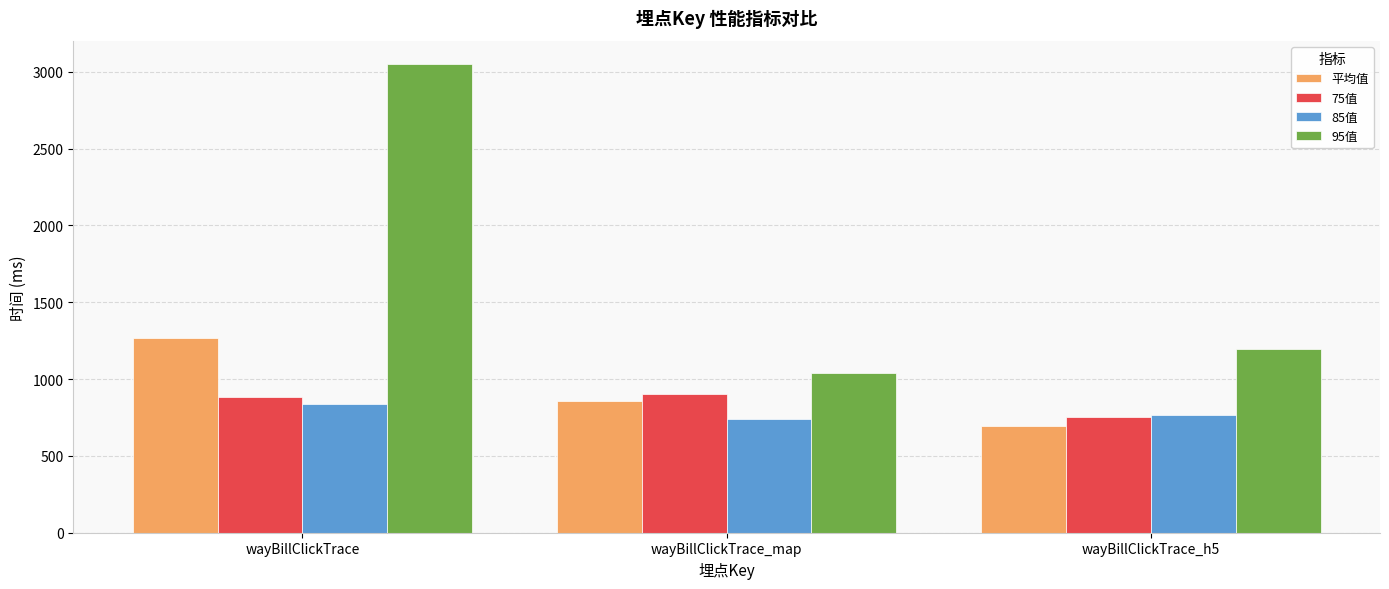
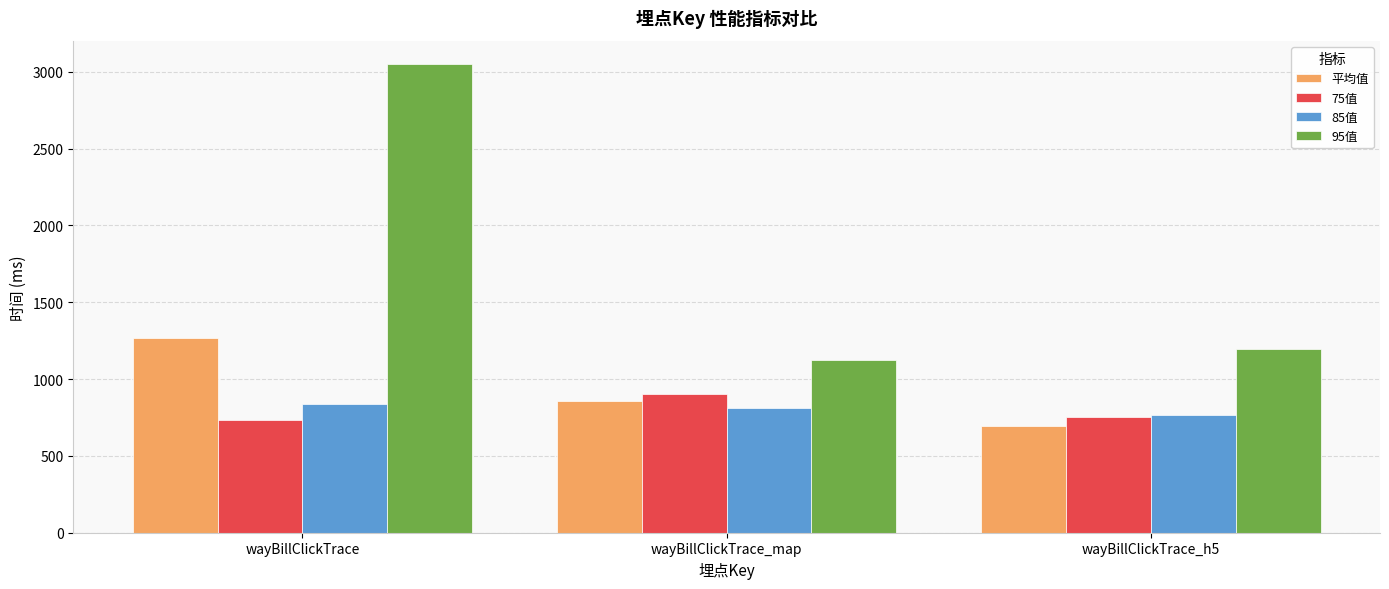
75值, wayBillClickTrace: 880 -> 730
85值, wayBillClickTrace_map: 740 -> 810
95值, wayBillClickTrace_map: 1040 -> 1130
